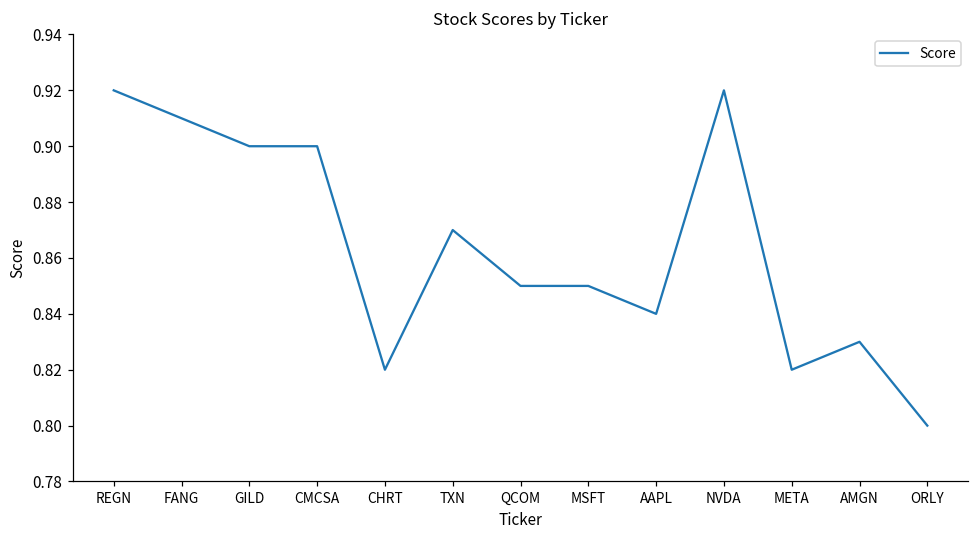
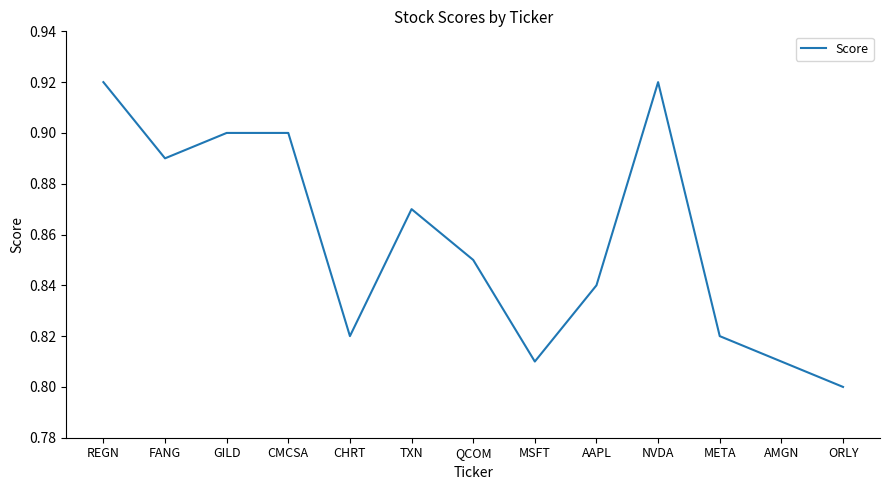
FANG: 0.91 -> 0.89
MSFT: 0.85 -> 0.81
AMGN: 0.83 -> 0.81
